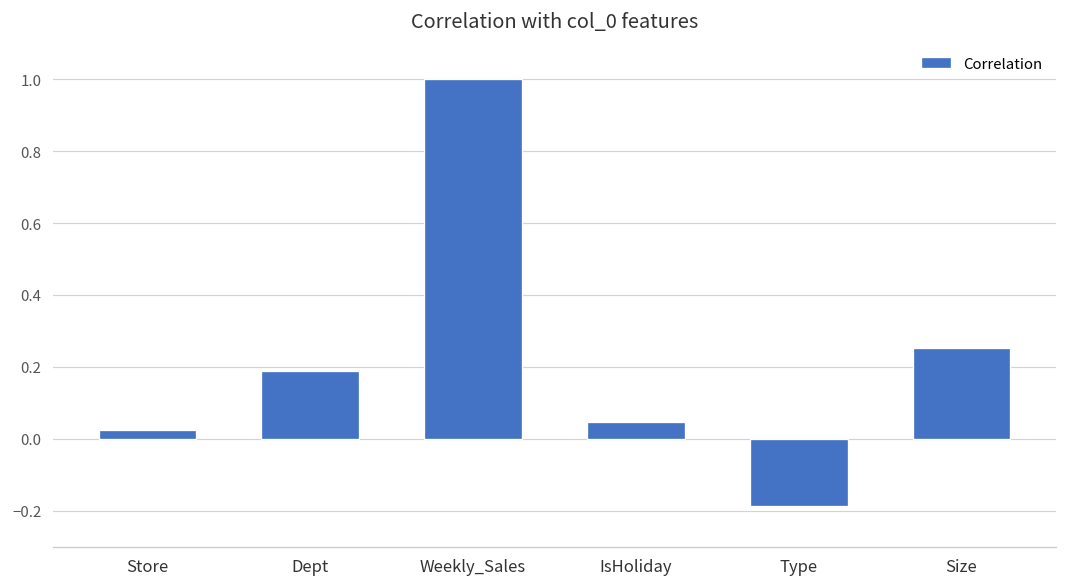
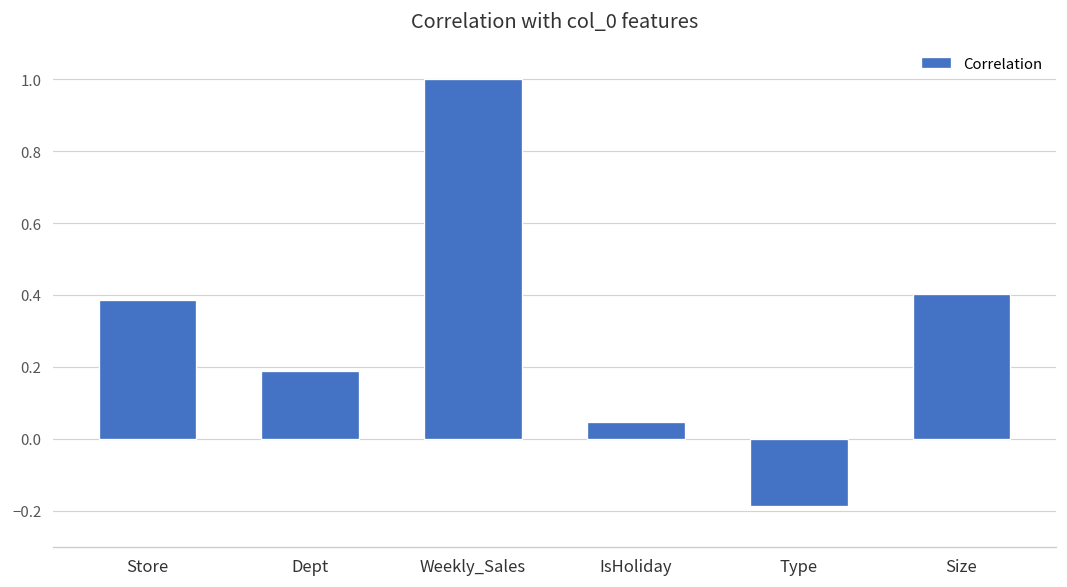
Store: 0.02 -> 0.39
Size: 0.25 -> 0.40
